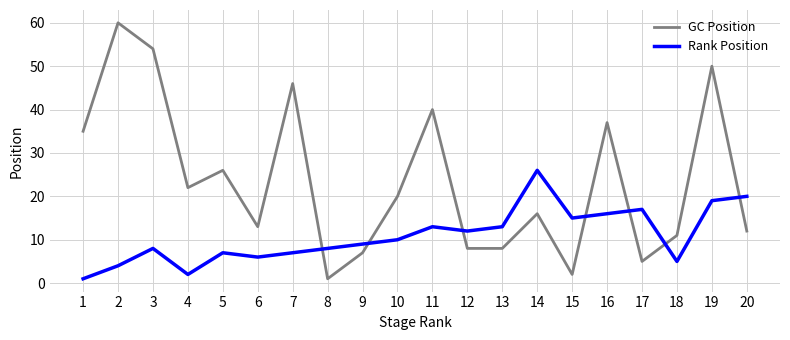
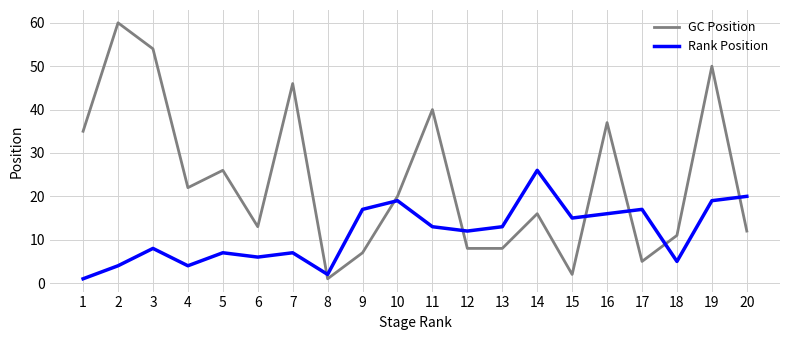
Rank Position, 4: 2 -> 4
Rank Position, 8: 8 -> 2
Rank Position, 9: 9 -> 17
Rank Position, 10: 10 -> 19
